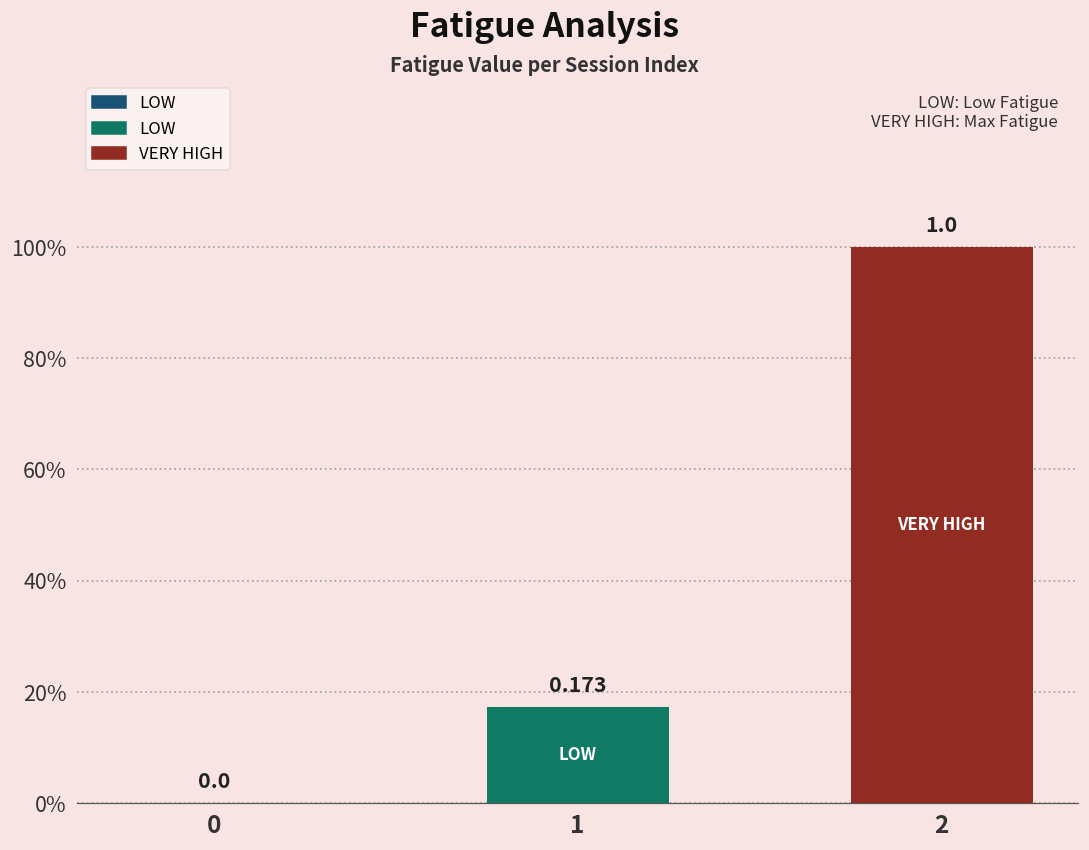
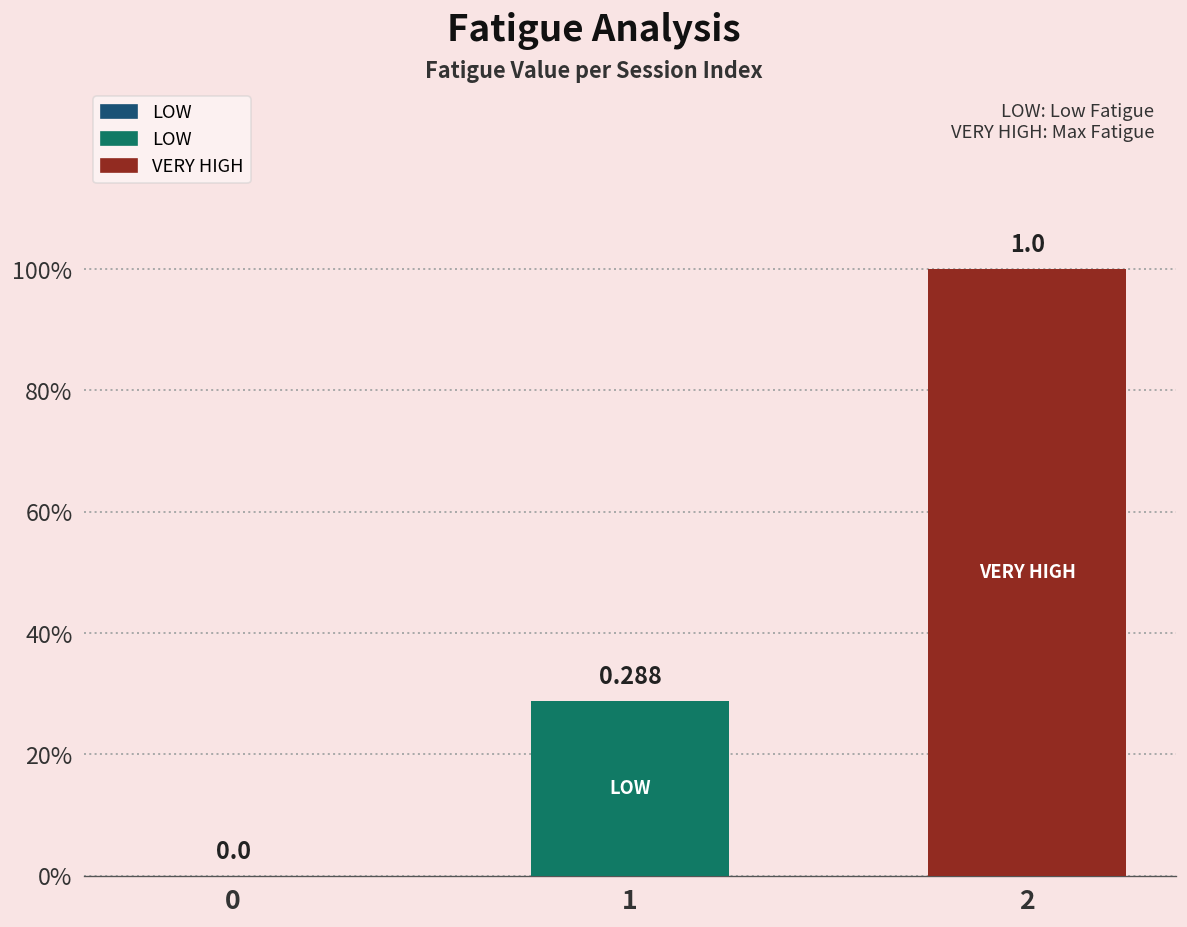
1: 0.173 -> 0.288
